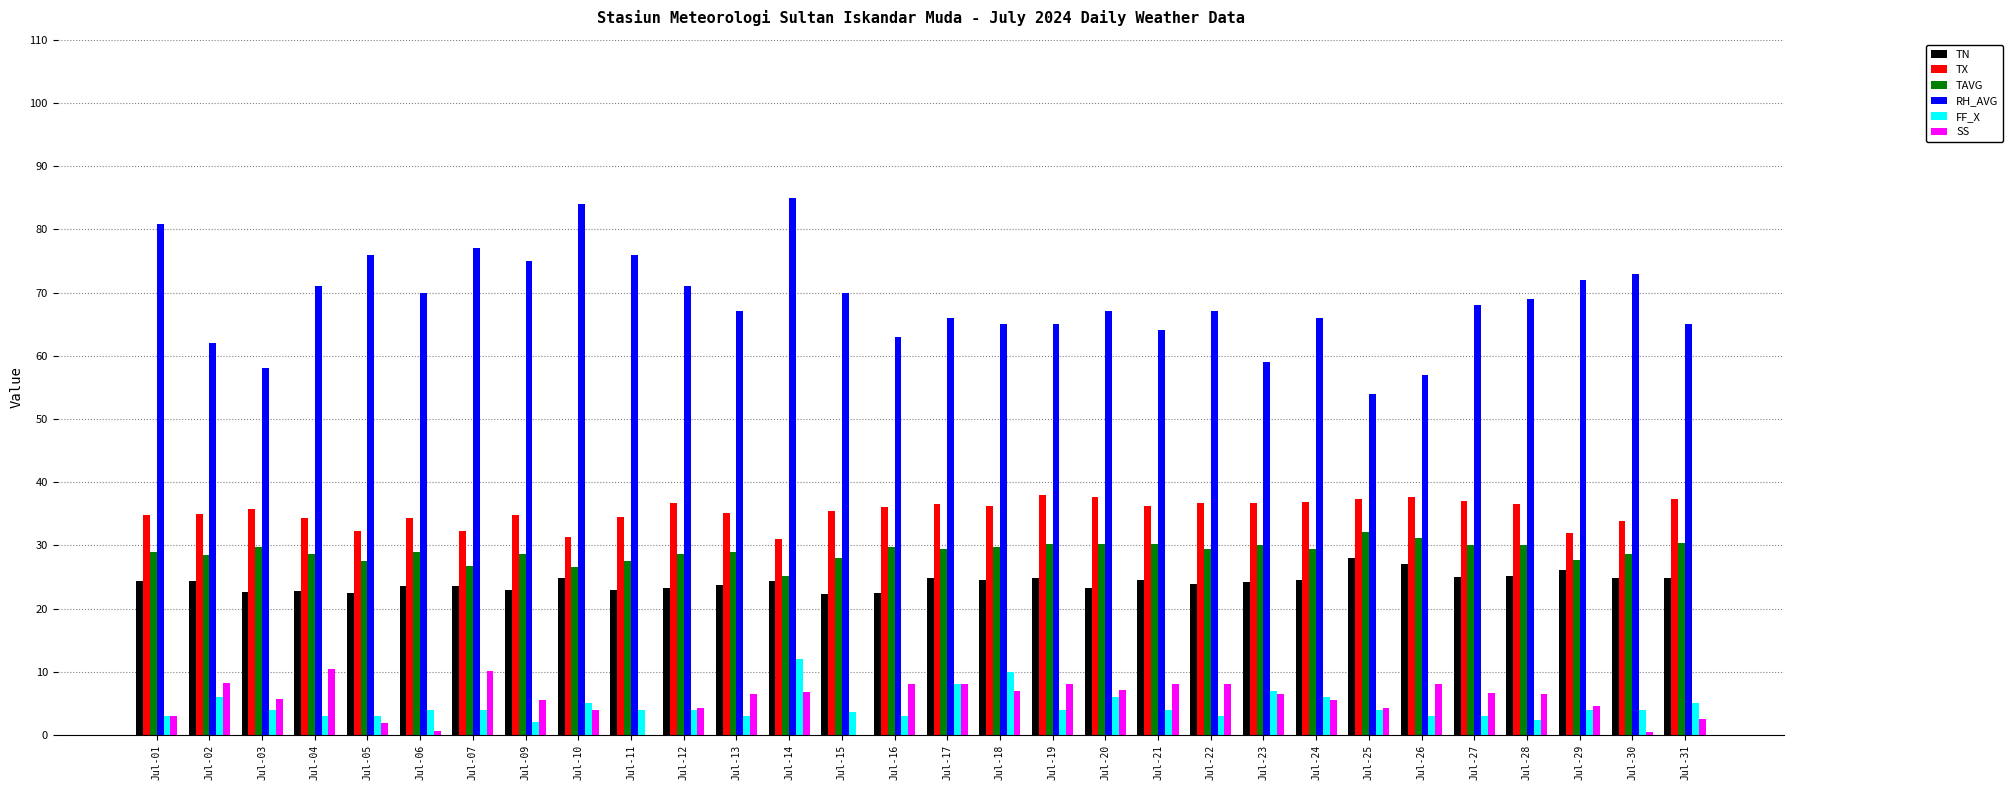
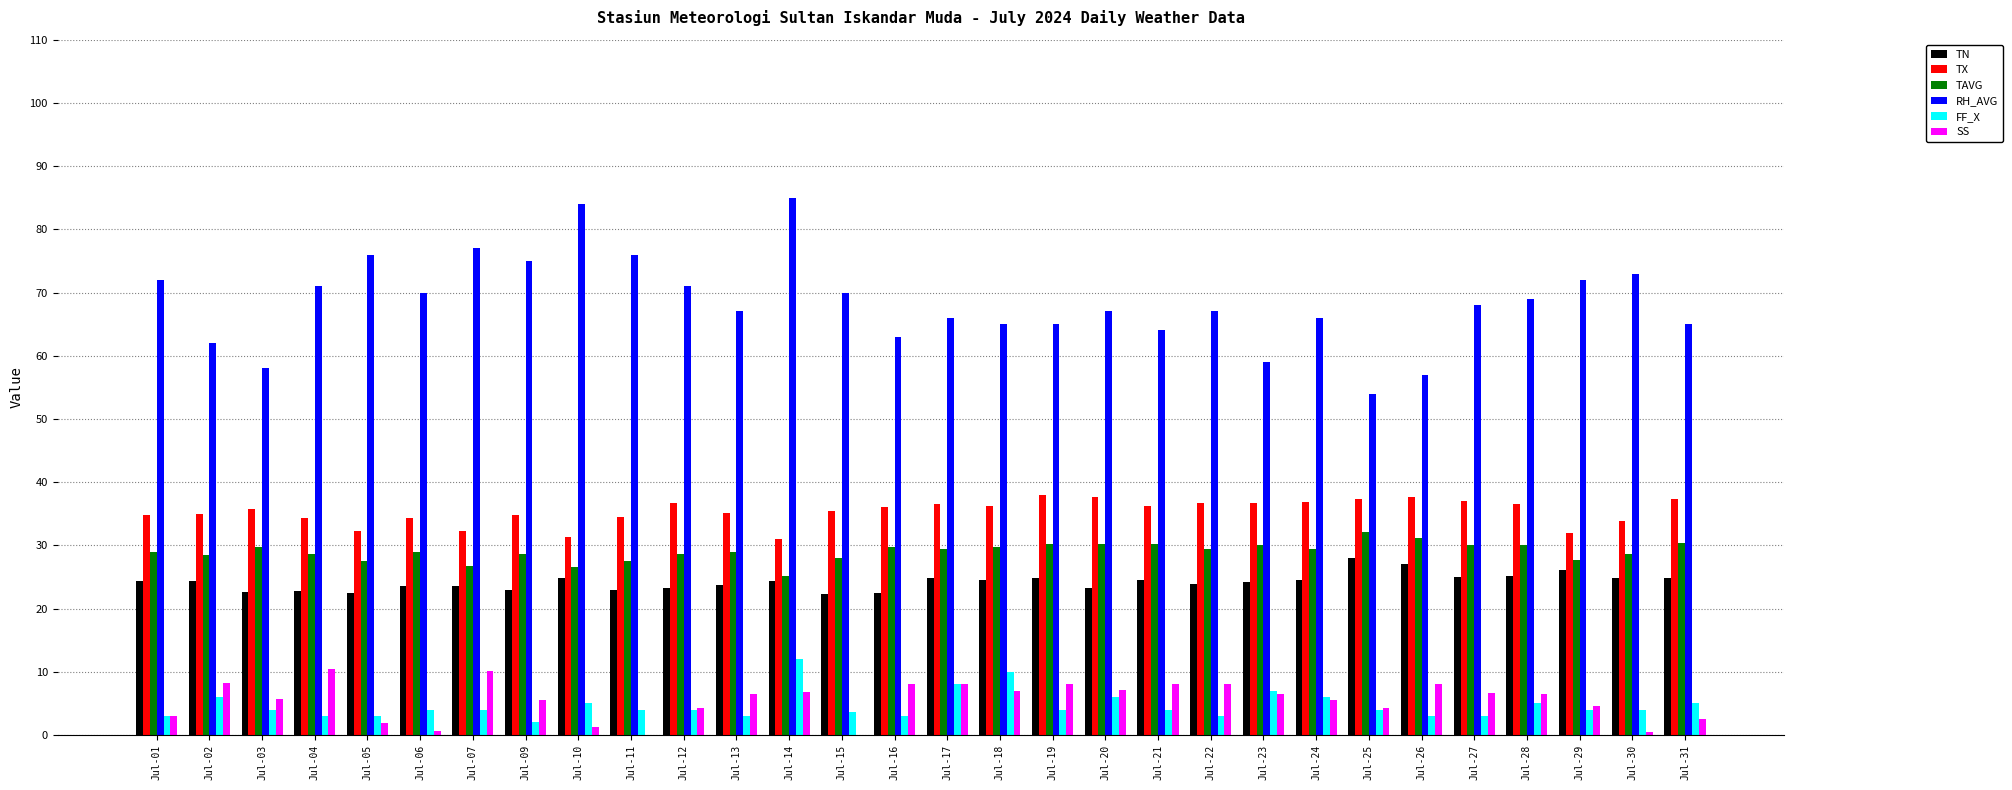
RH_AVG, Jul-01: 81 -> 72
SS, Jul-10: 4 -> 1
FF_X, Jul-28: 2 -> 5
